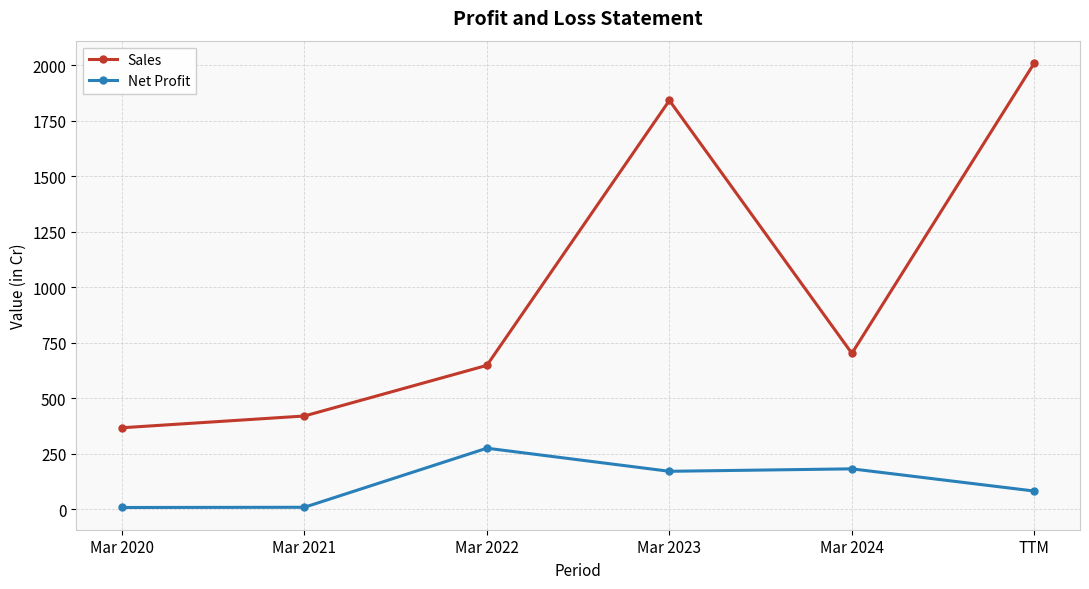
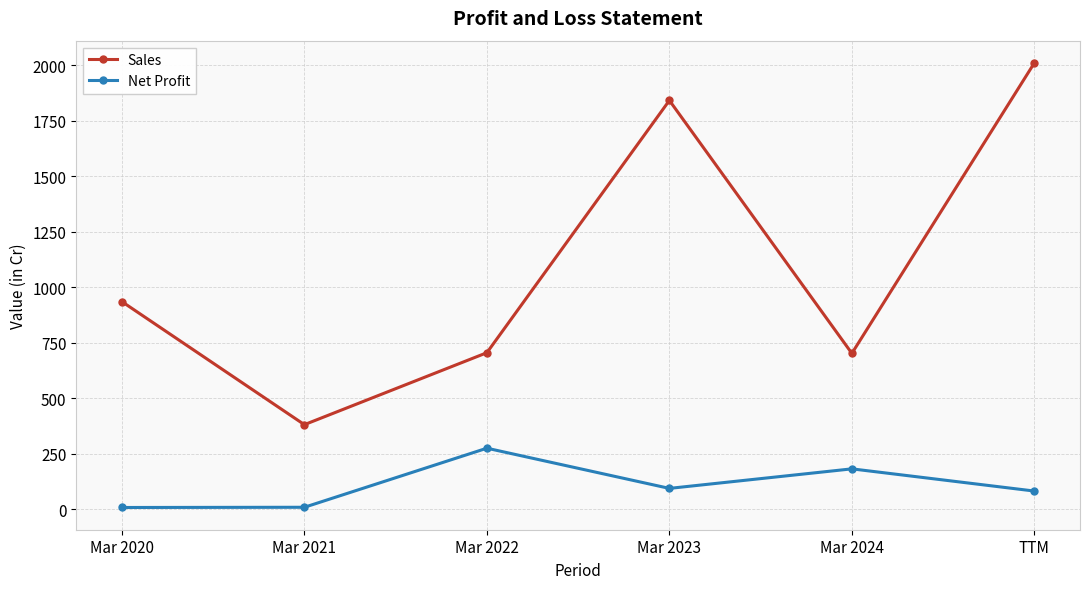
Sales, Mar 2020: 370 -> 940
Sales, Mar 2021: 420 -> 380
Sales, Mar 2022: 650 -> 710
Net Profit, Mar 2023: 170 -> 100
